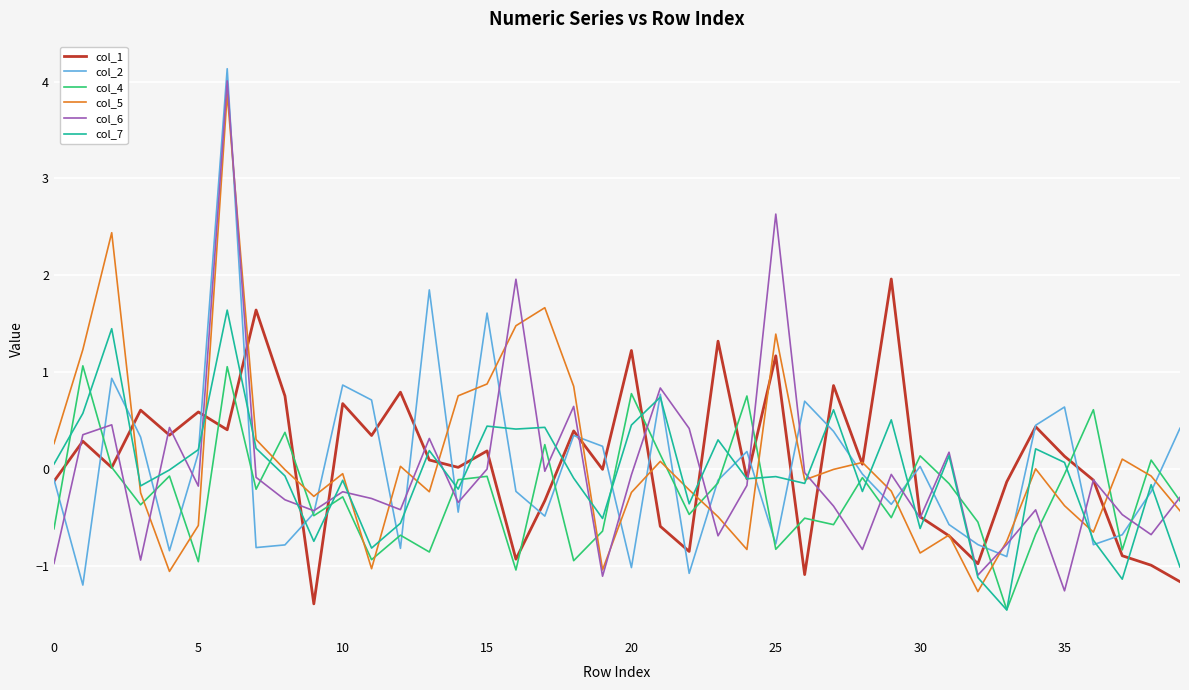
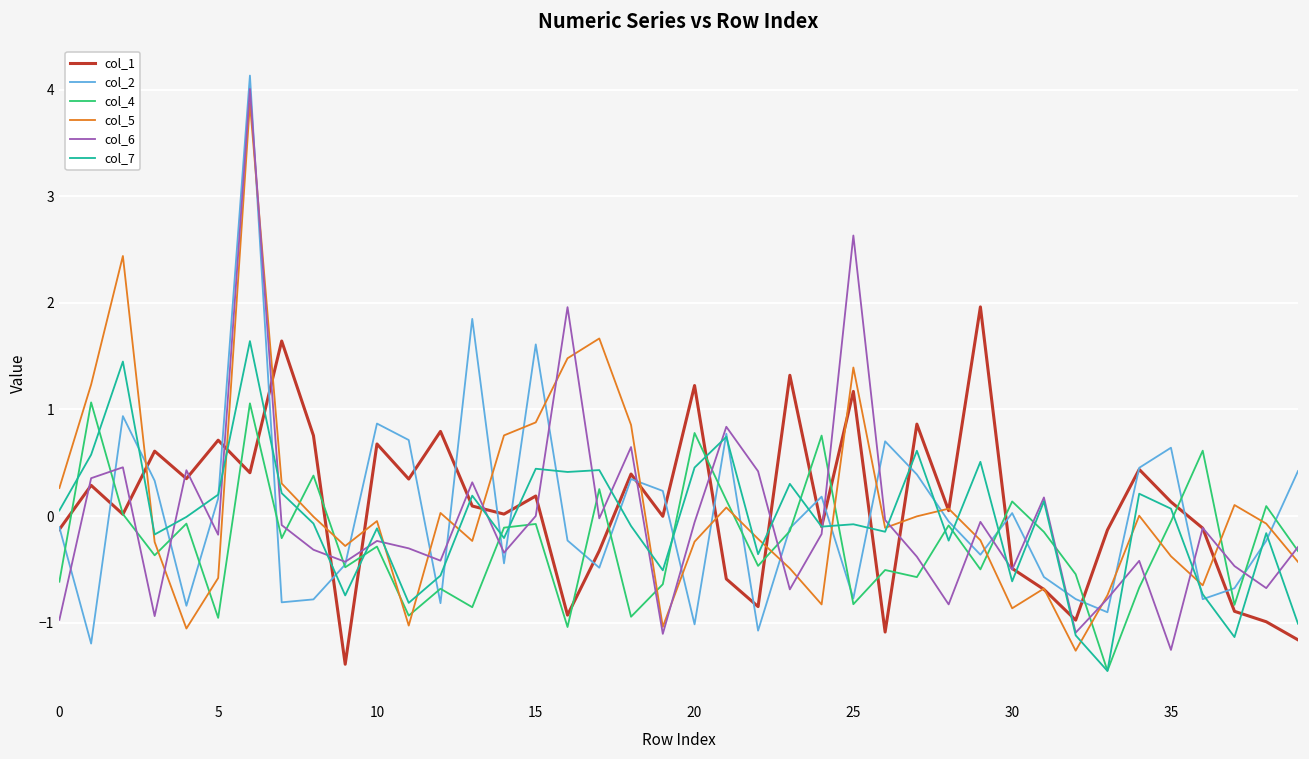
col_1, 5: 0.6 -> 0.7
